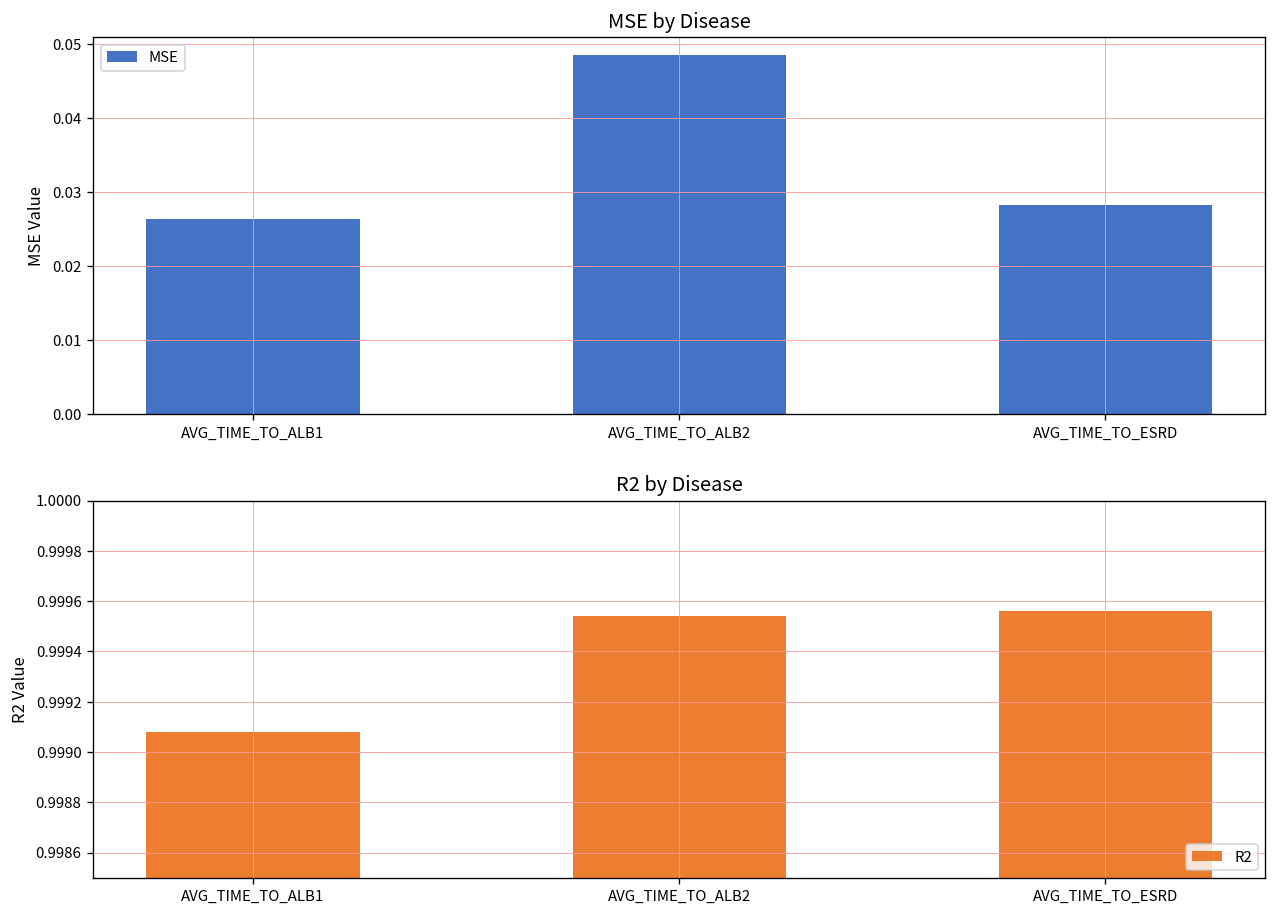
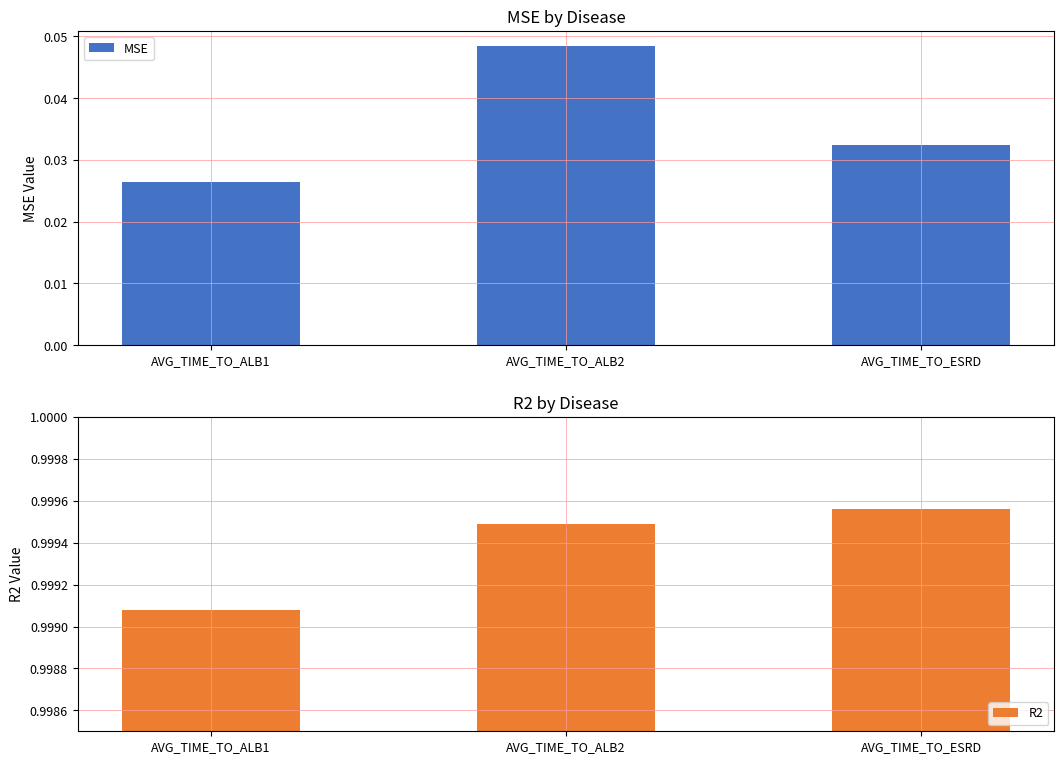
MSE by Disease, AVG_TIME_TO_ESRD: 0.028 -> 0.032
R2 by Disease, AVG_TIME_TO_ALB2: 0.99954 -> 0.99949
